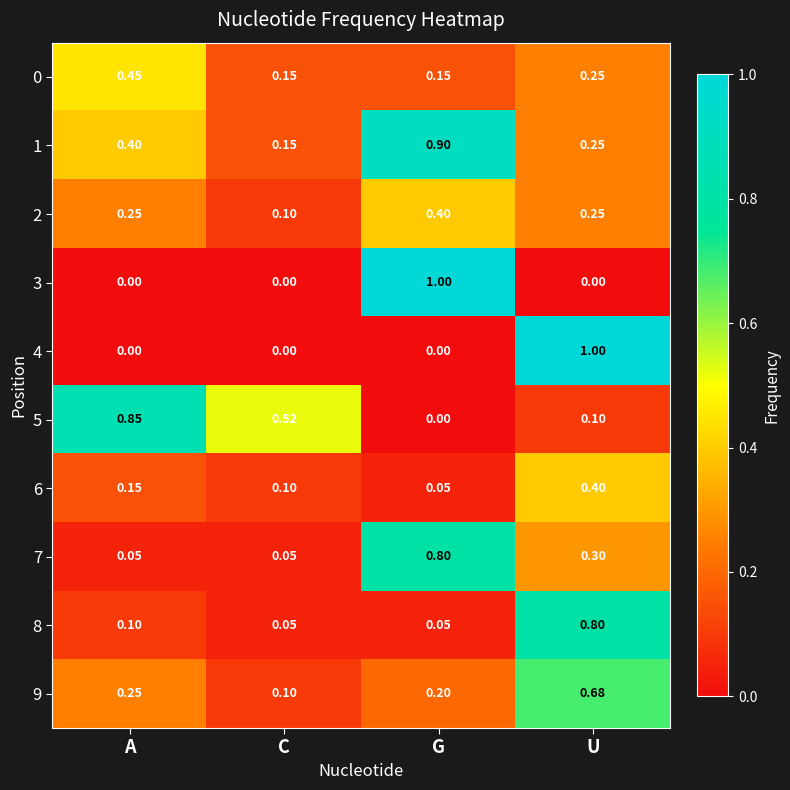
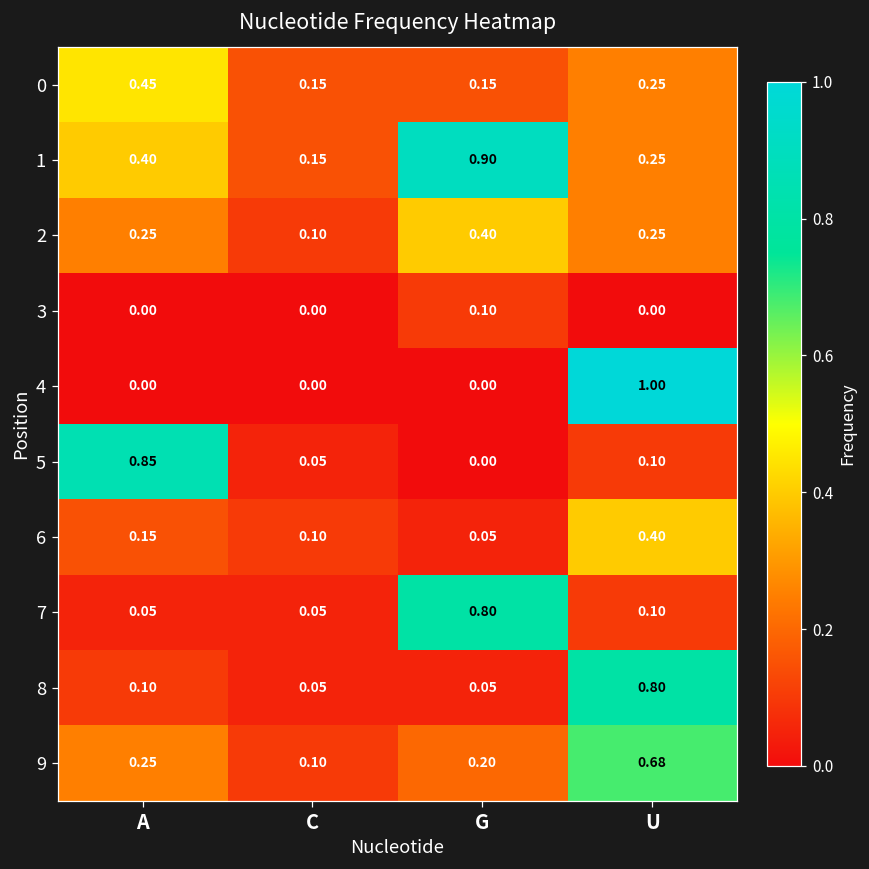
3, G: 1.00 -> 0.10
5, C: 0.52 -> 0.05
7, U: 0.30 -> 0.10
